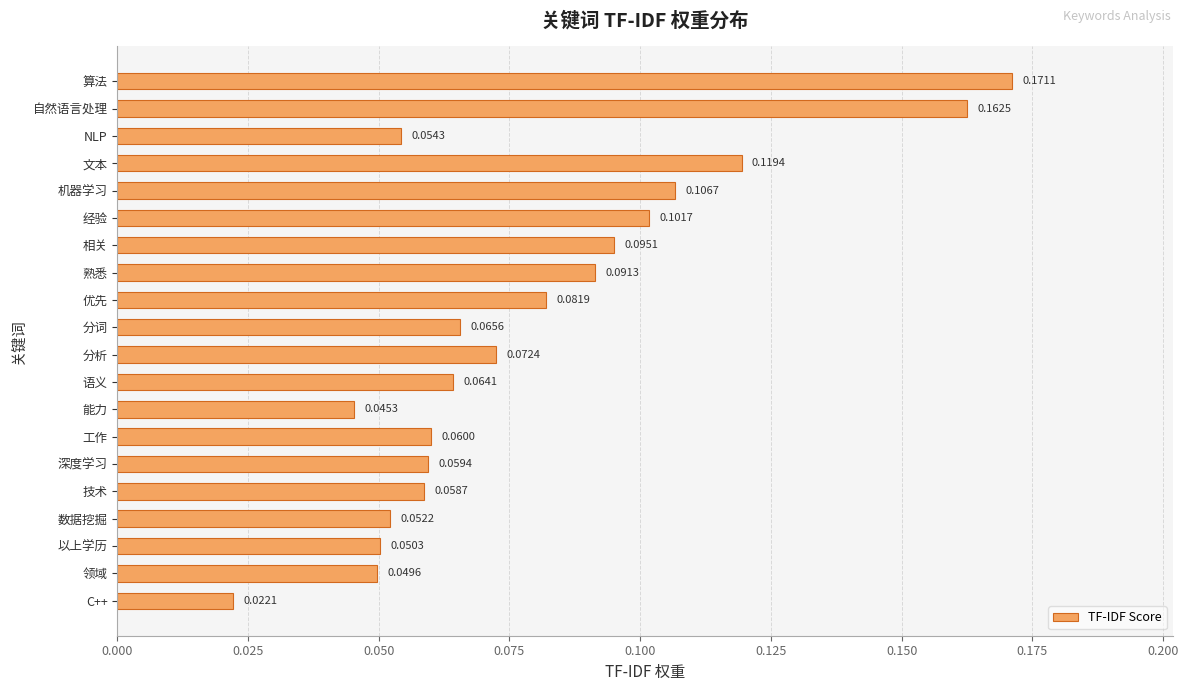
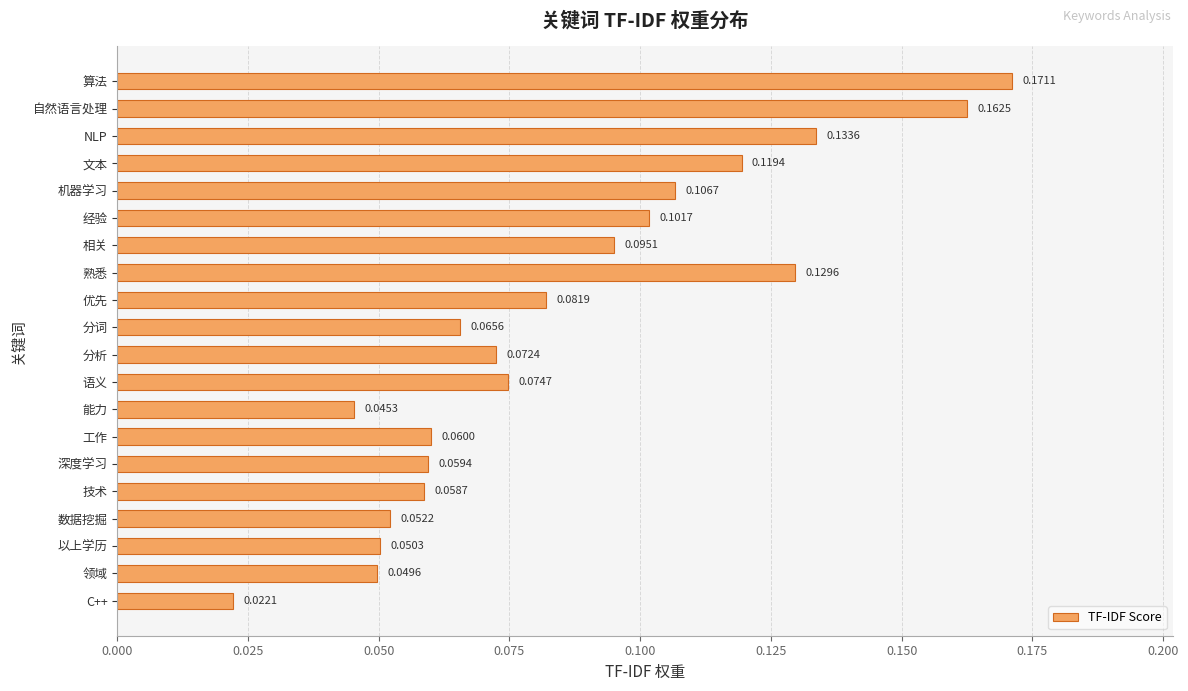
NLP: 0.0543 -> 0.1336
熟悉: 0.0913 -> 0.1296
语义: 0.0641 -> 0.0747
